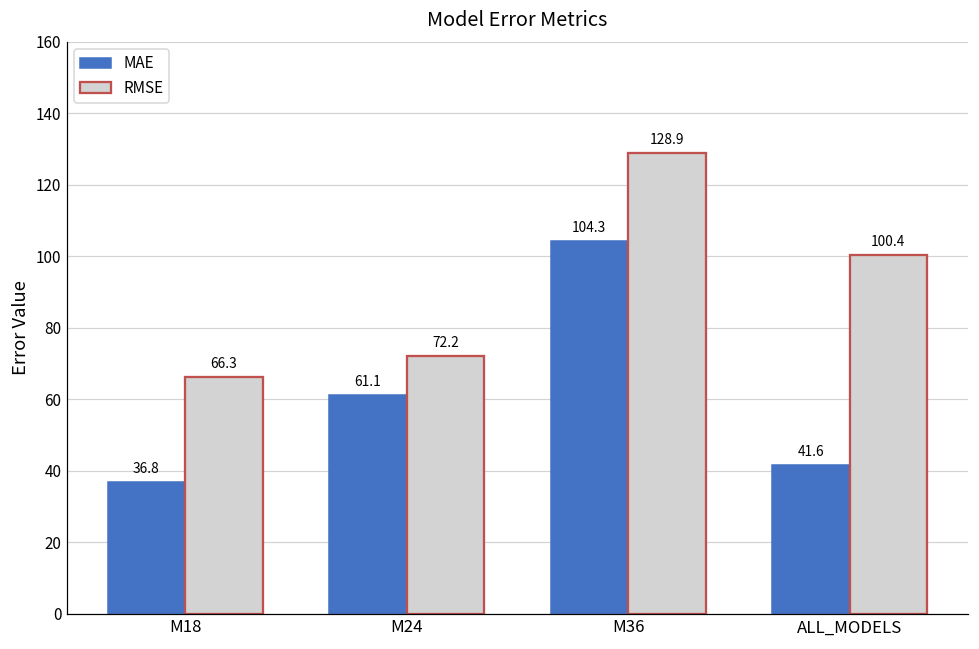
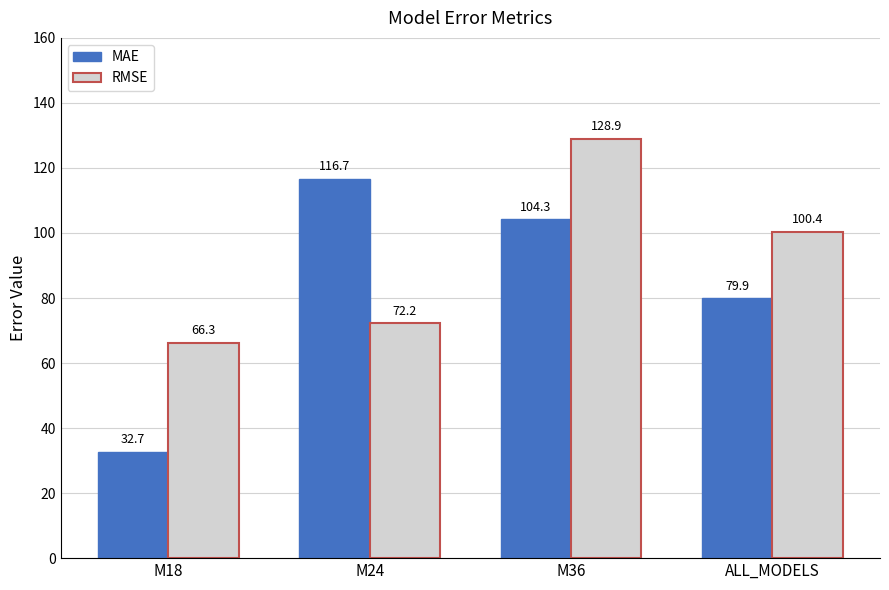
MAE, M18: 36.8 -> 32.7
MAE, M24: 61.1 -> 116.7
MAE, ALL_MODELS: 41.6 -> 79.9
